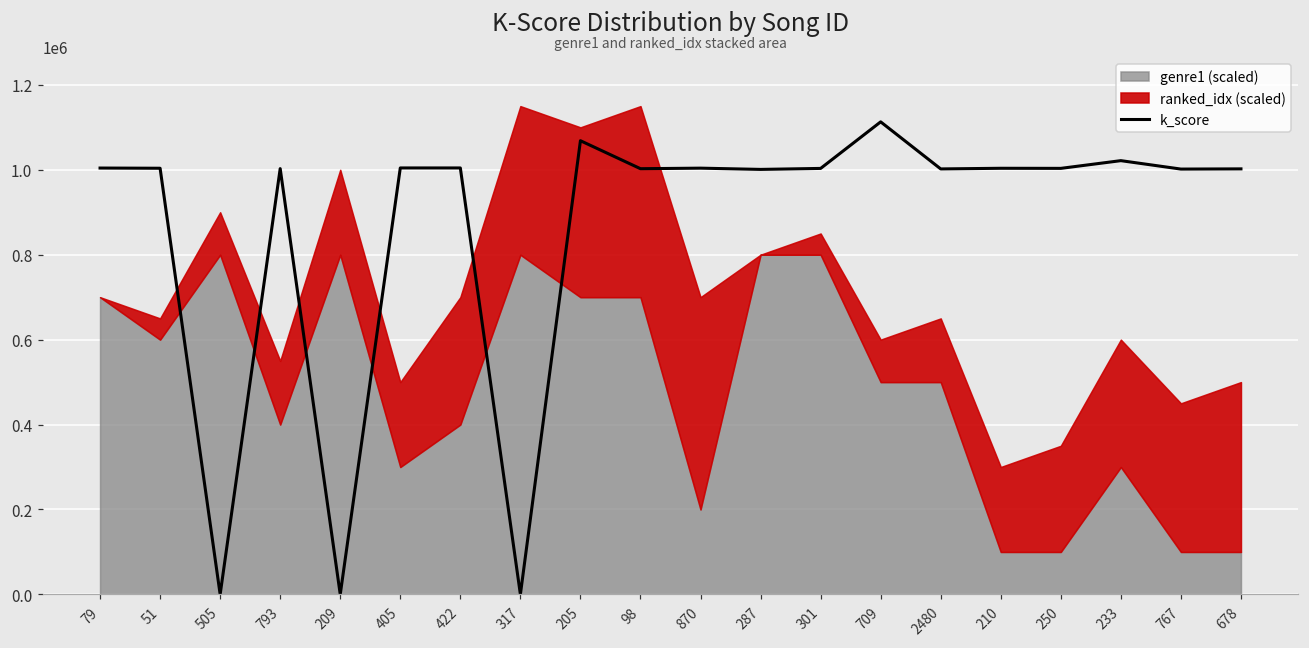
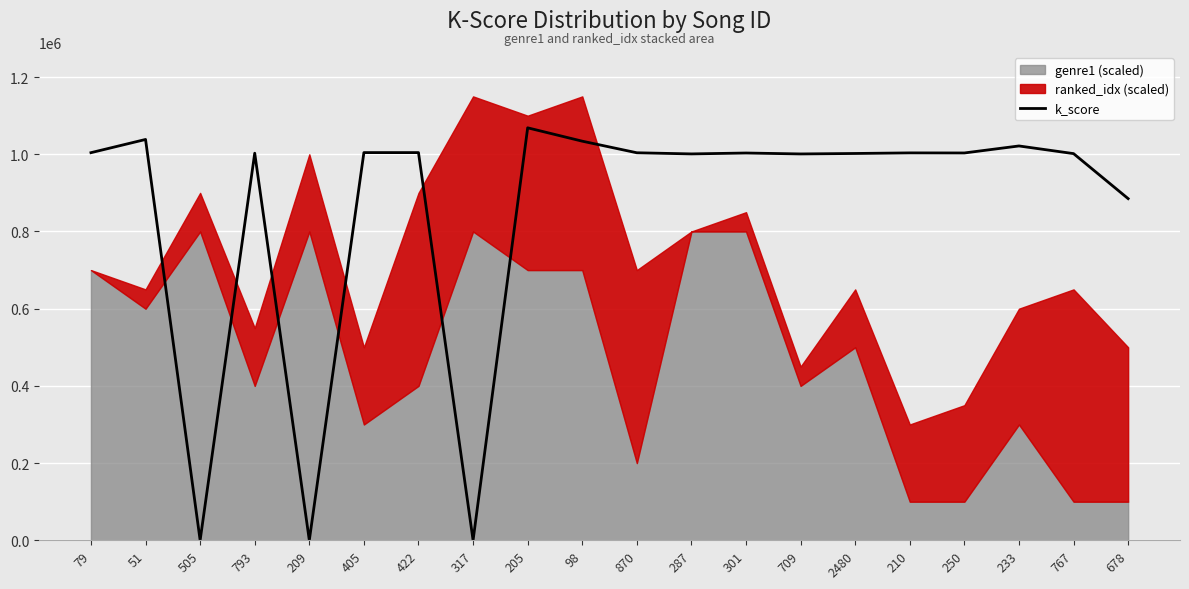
k_score, 51: 1000000 -> 1040000
ranked_idx (scaled), 422: 300000 -> 500000
k_score, 98: 1000000 -> 1030000
k_score, 709: 1110000 -> 1000000
genre1 (scaled), 709: 500000 -> 400000
ranked_idx (scaled), 709: 100000 -> 50000
ranked_idx (scaled), 767: 350000 -> 550000
k_score, 678: 1000000 -> 890000
